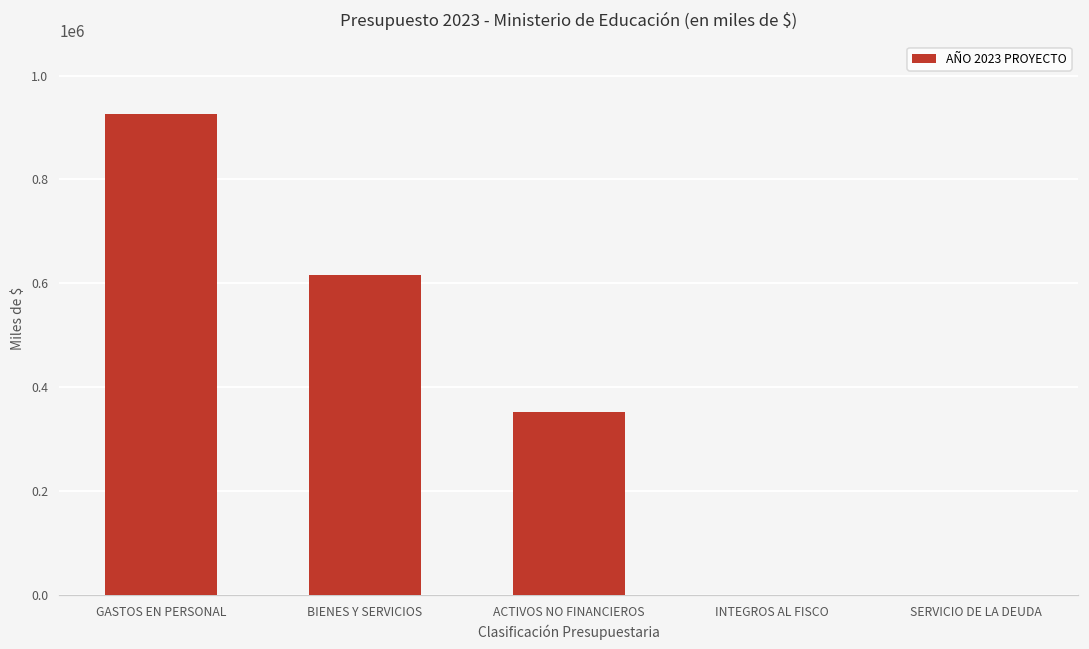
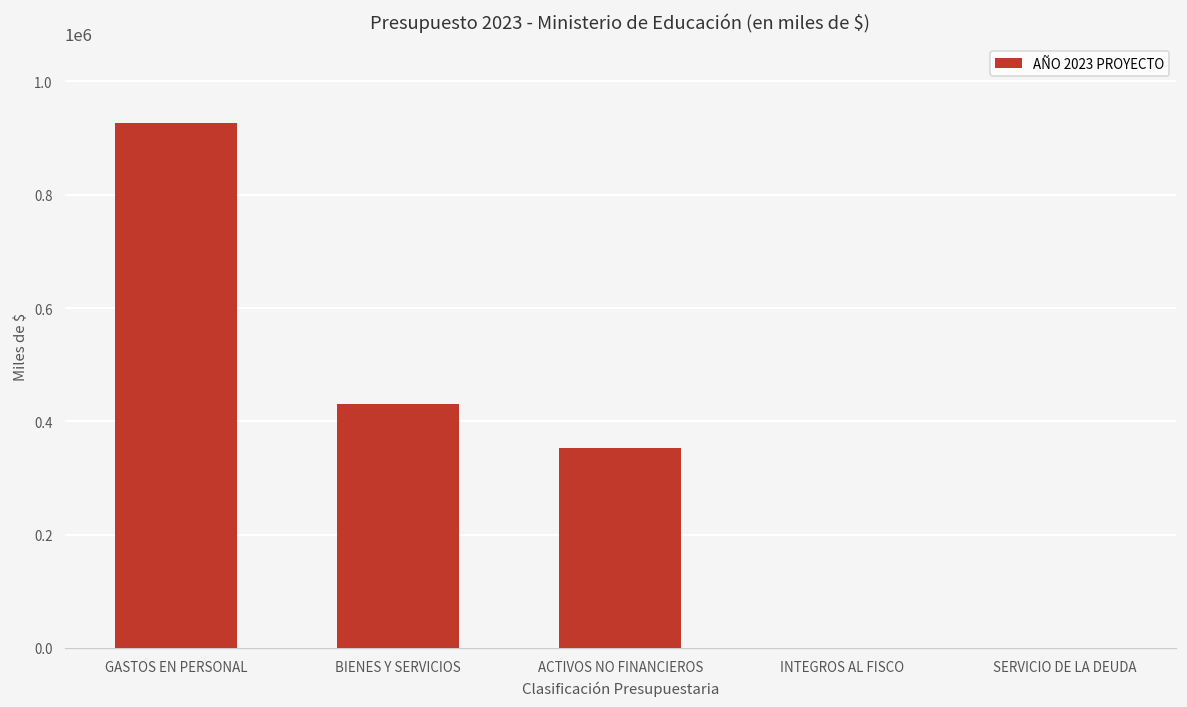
BIENES Y SERVICIOS: 620000 -> 430000
